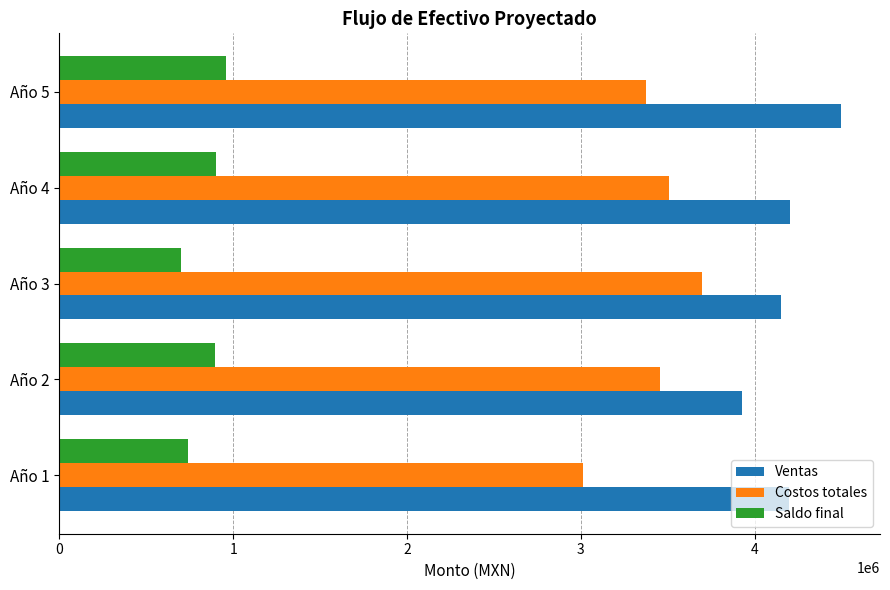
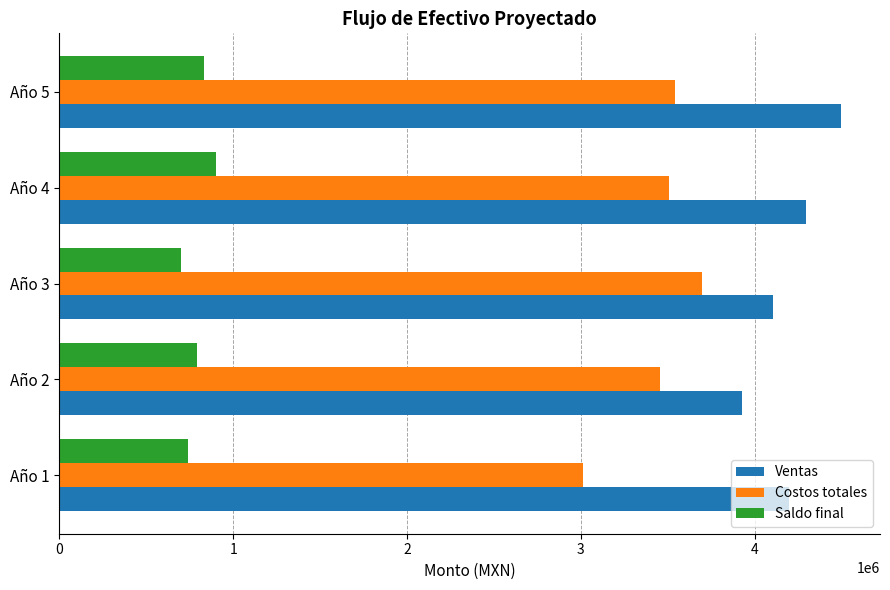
Saldo final, Año 5: 960000 -> 830000
Costos totales, Año 5: 3370000 -> 3540000
Ventas, Año 4: 4200000 -> 4300000
Ventas, Año 3: 4150000 -> 4110000
Saldo final, Año 2: 900000 -> 790000
